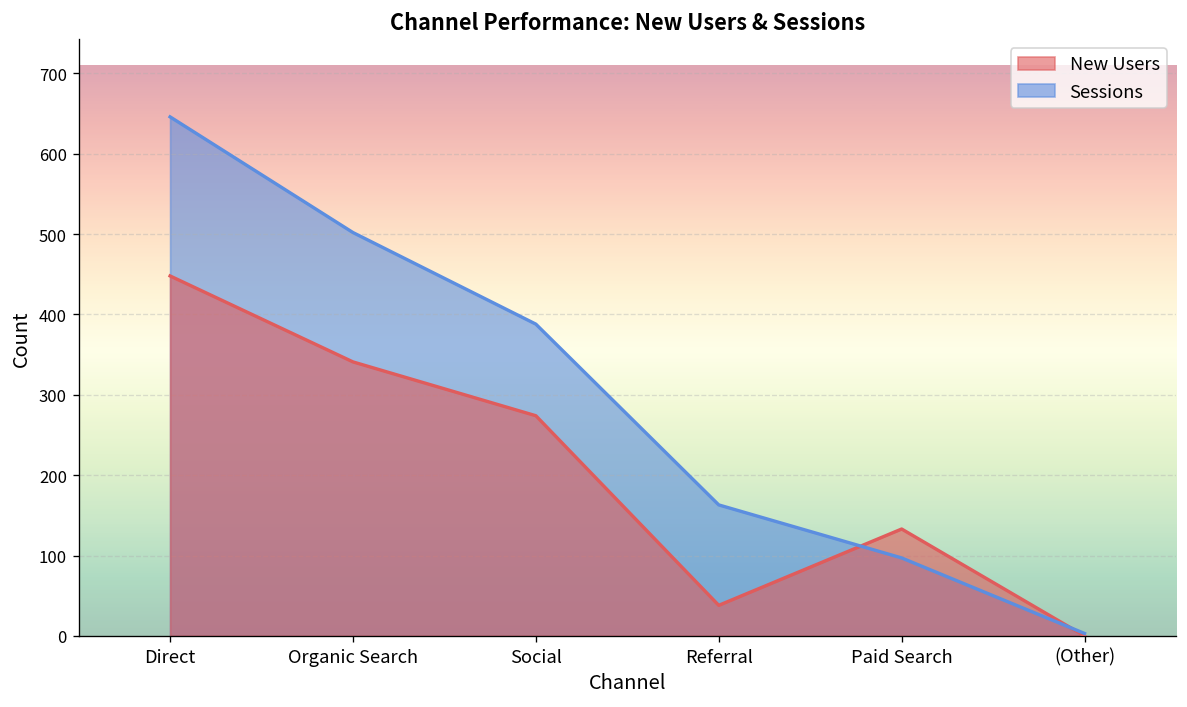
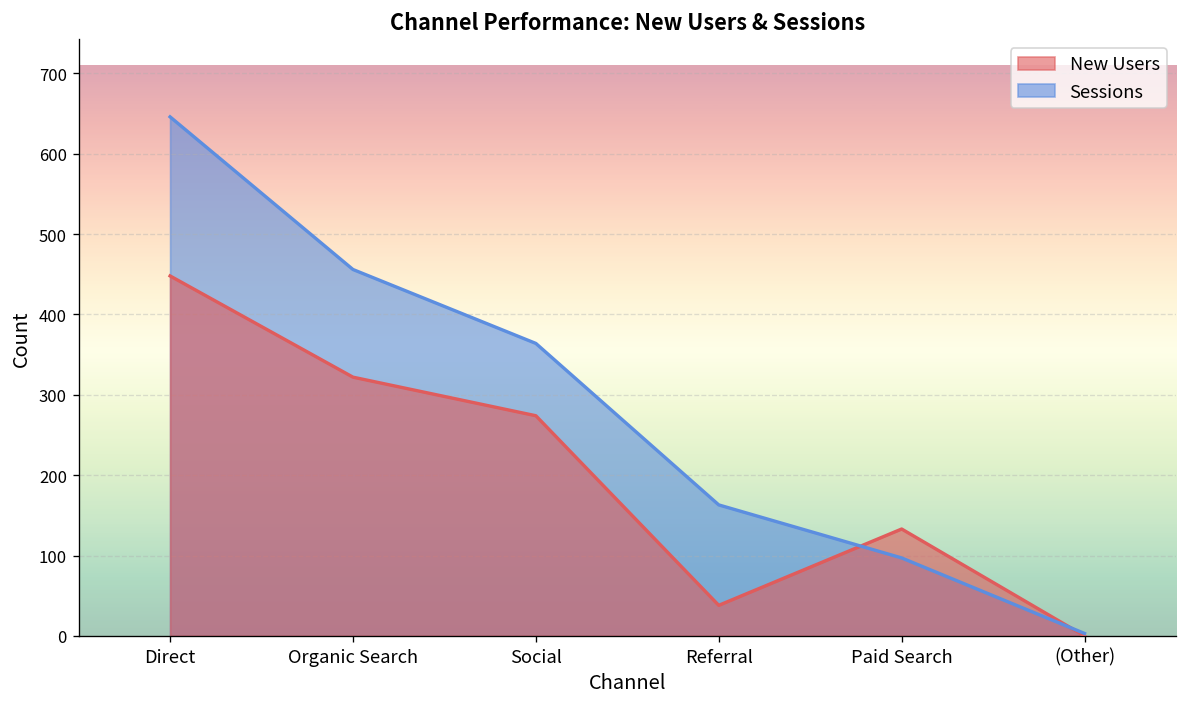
New Users, Organic Search: 340 -> 320
Sessions, Organic Search: 500 -> 460
Sessions, Social: 390 -> 360
